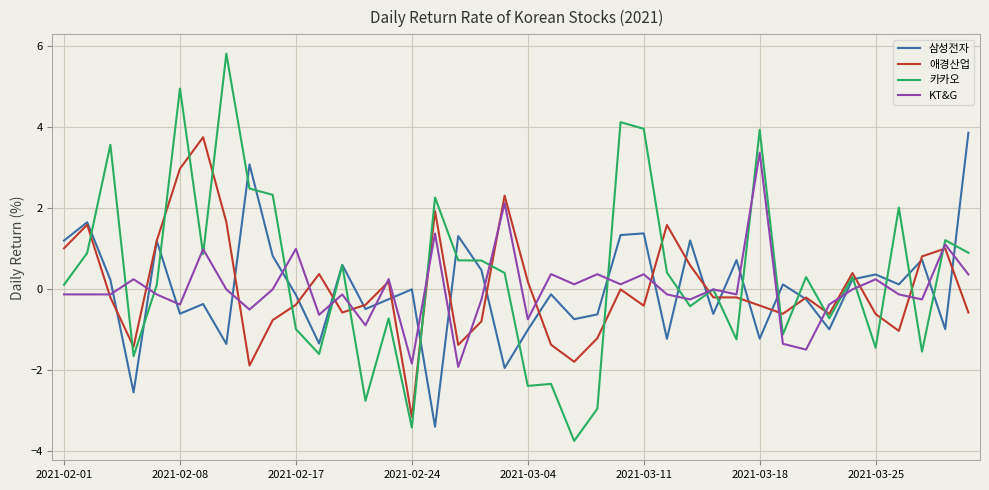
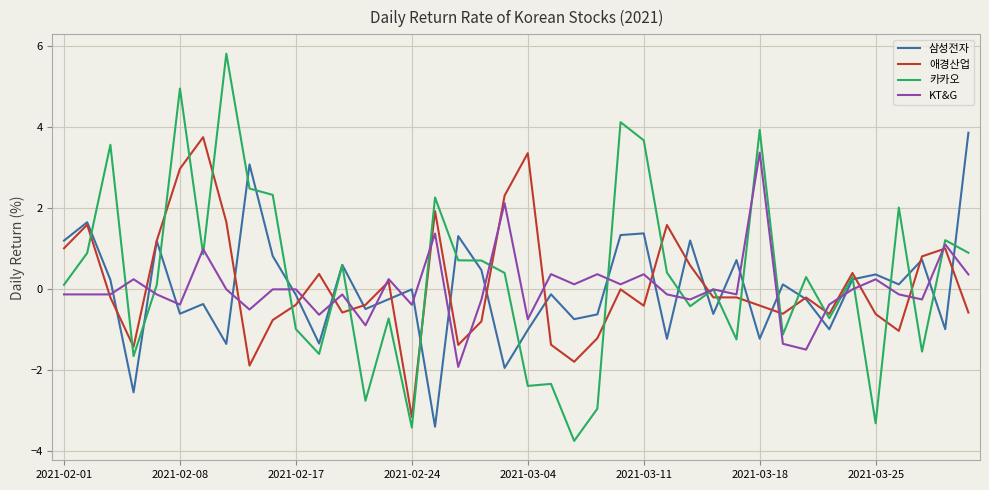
KT&G, 2021-02-17: 1 -> 0
KT&G, 2021-02-24: -1.8 -> -0.4
애경산업, 2021-03-04: 0.2 -> 3.4
카카오, 2021-03-11: 4.0 -> 3.7
카카오, 2021-03-25: -1.4 -> -3.3
